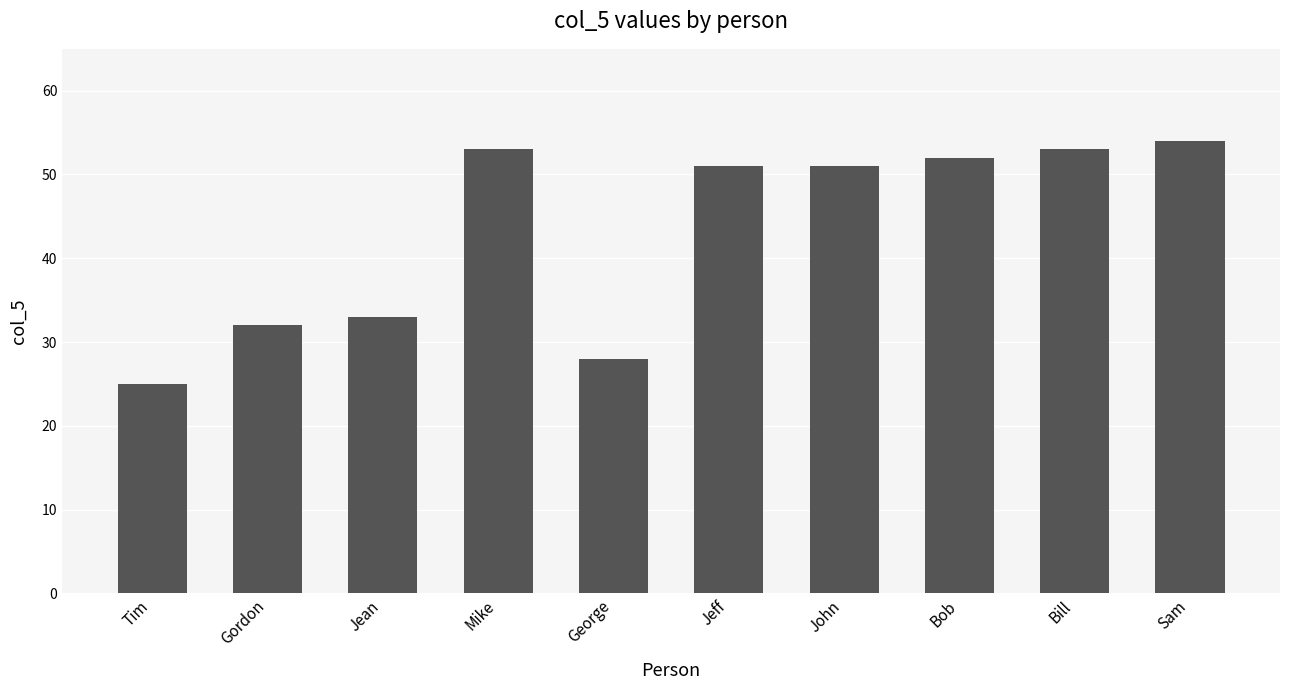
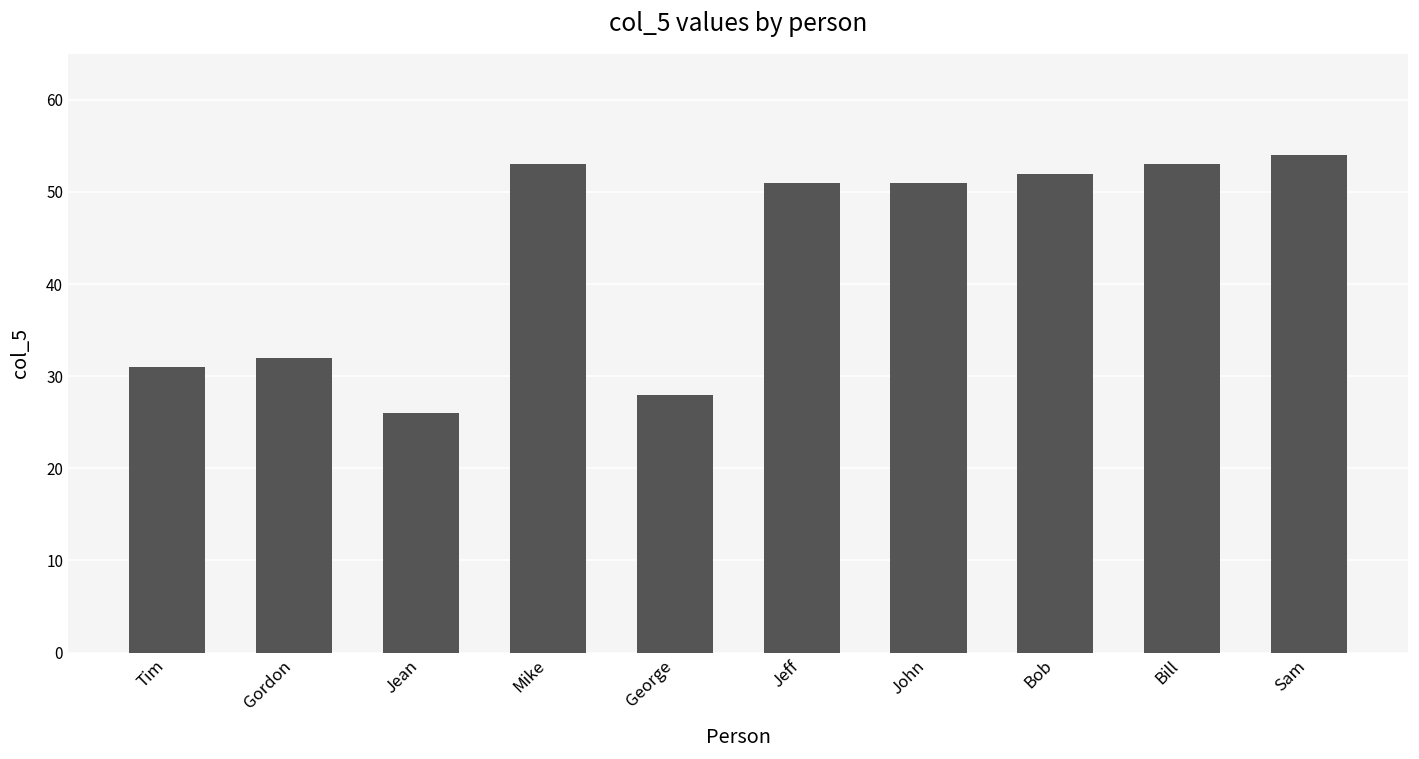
Tim: 25 -> 31
Jean: 33 -> 26
